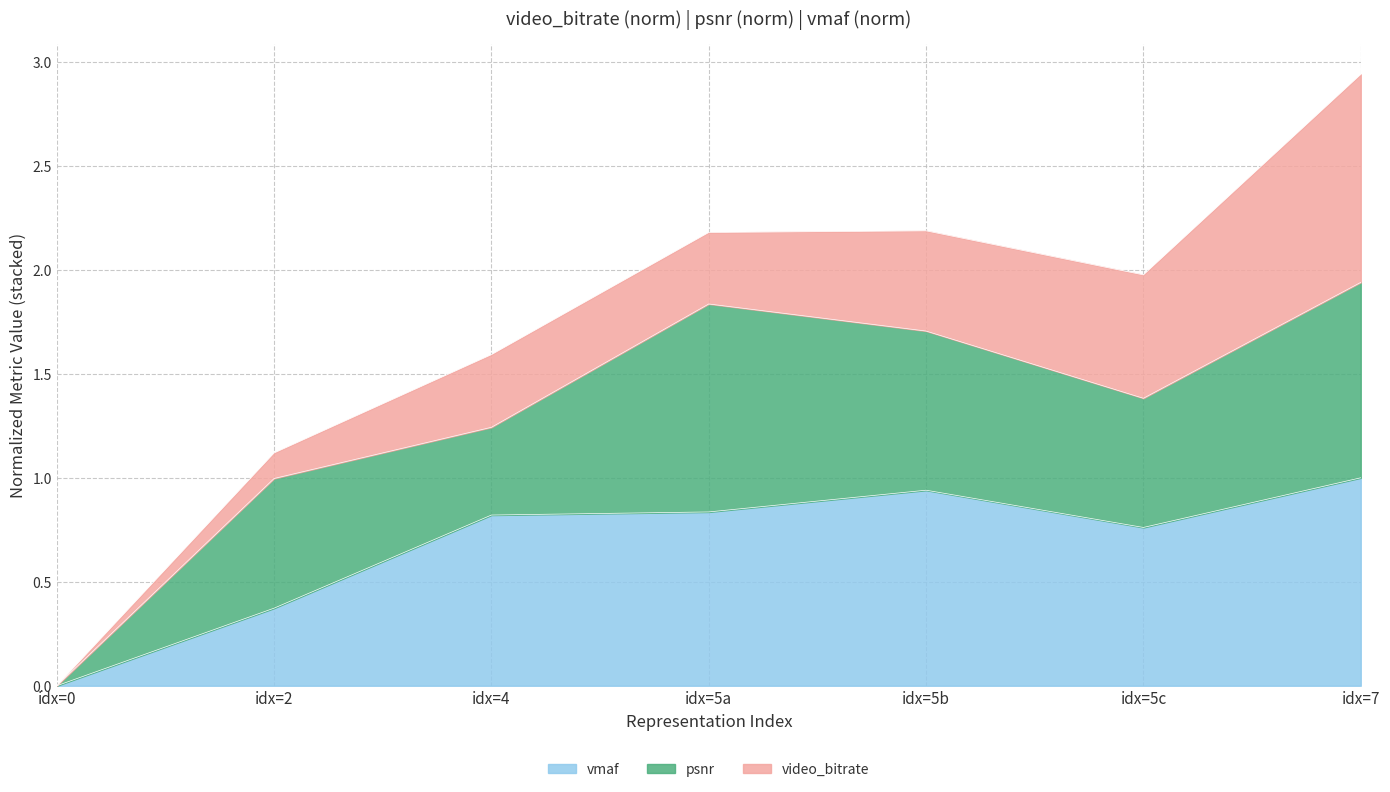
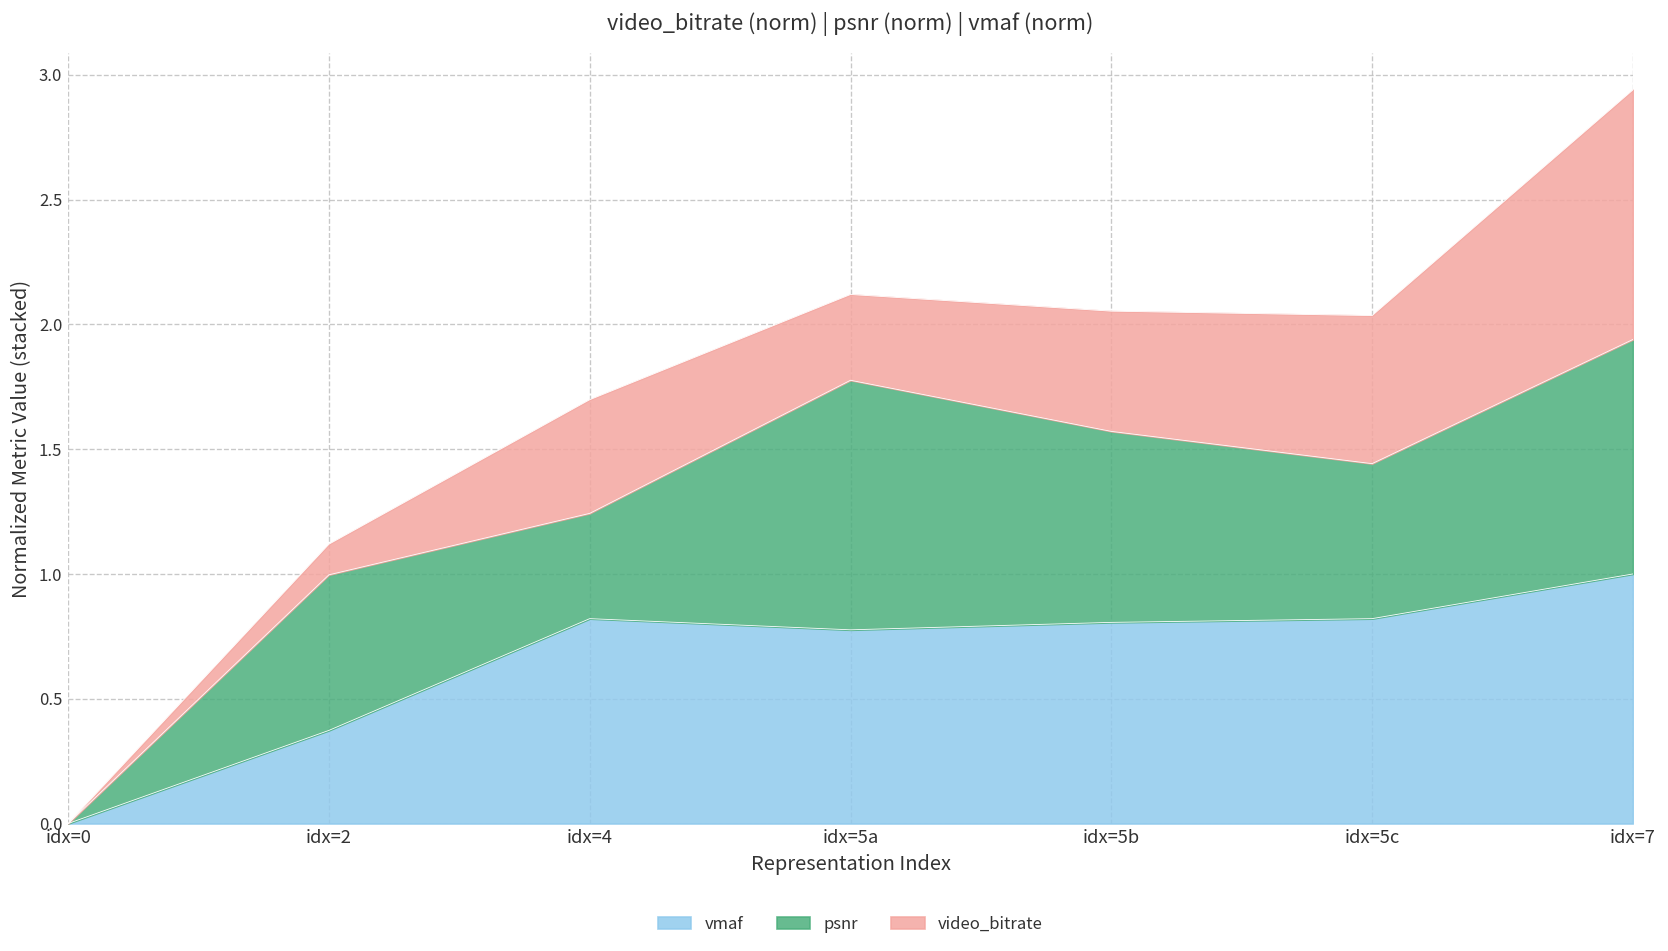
video_bitrate, idx=4: 0.35 -> 0.46
vmaf, idx=5a: 0.84 -> 0.78
vmaf, idx=5b: 0.94 -> 0.81
vmaf, idx=5c: 0.76 -> 0.82
